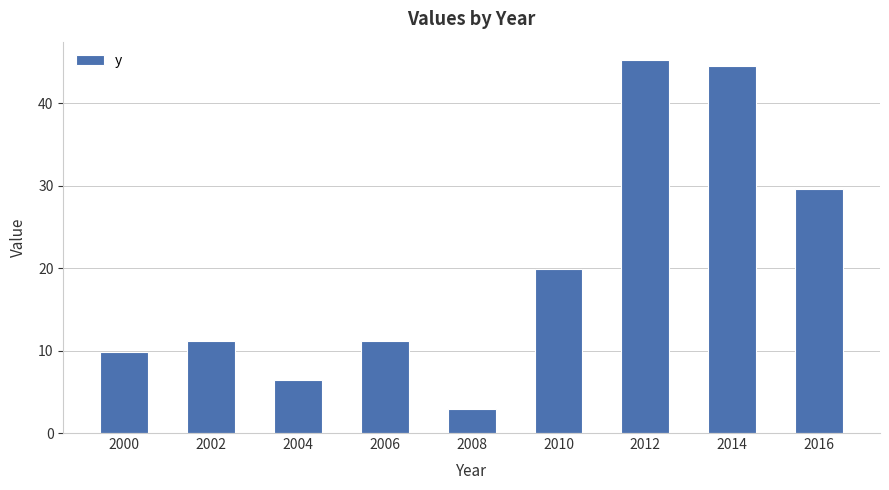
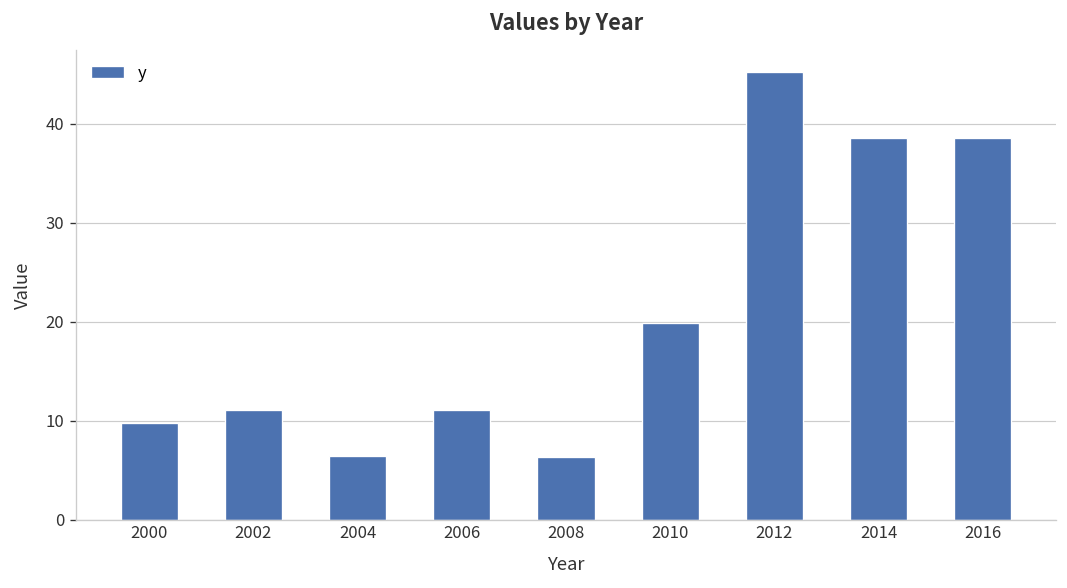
2008: 3 -> 6
2014: 44 -> 39
2016: 30 -> 39
